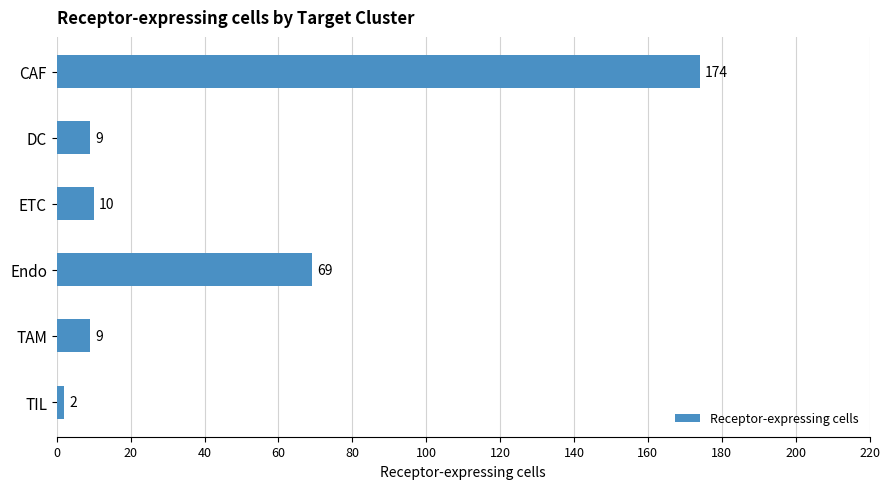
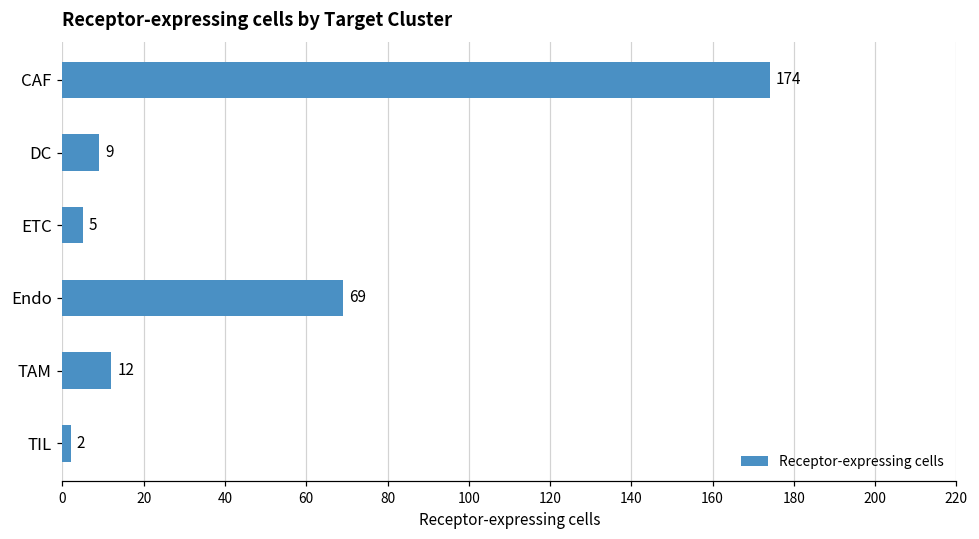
ETC: 10 -> 5
TAM: 9 -> 12
